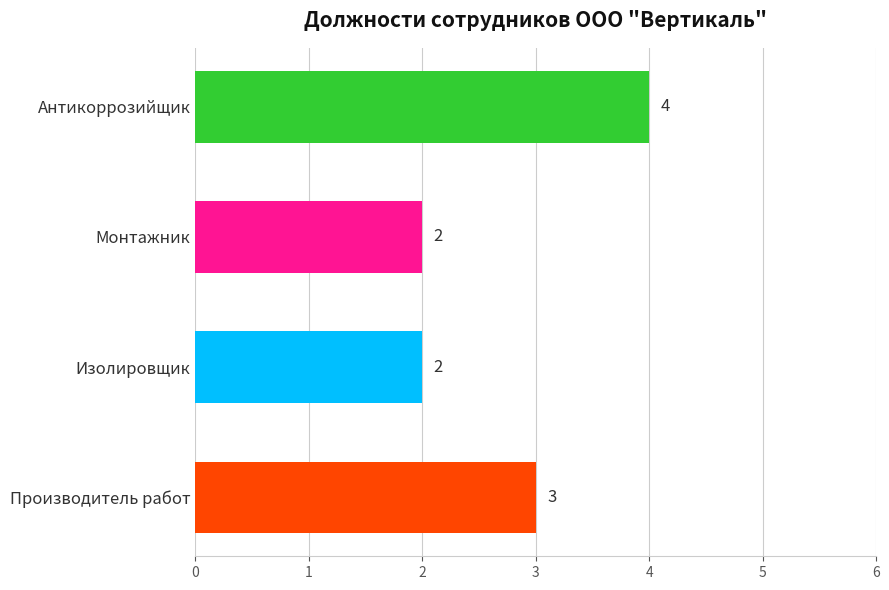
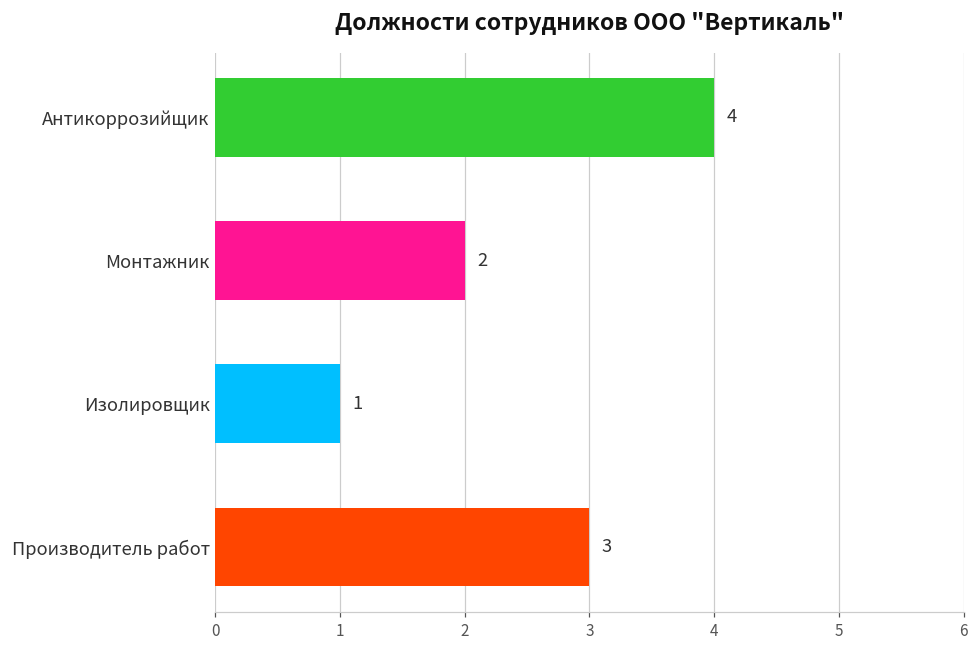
Изолировщик: 2 -> 1
